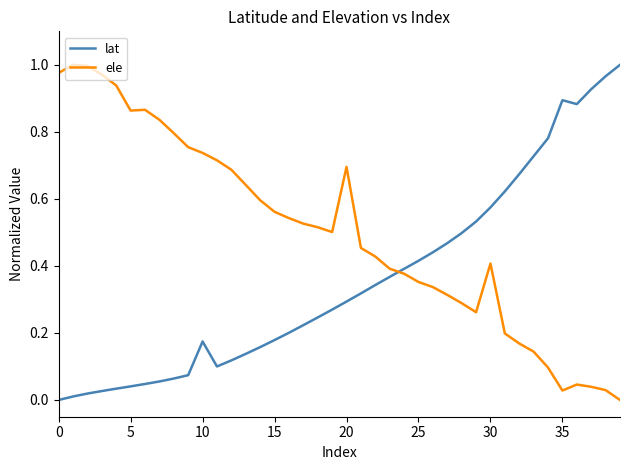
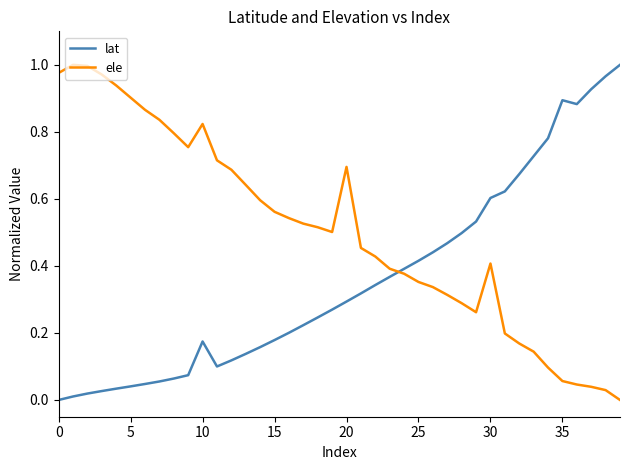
ele, 5: 0.86 -> 0.90
ele, 10: 0.74 -> 0.82
lat, 30: 0.57 -> 0.60
ele, 35: 0.03 -> 0.06
